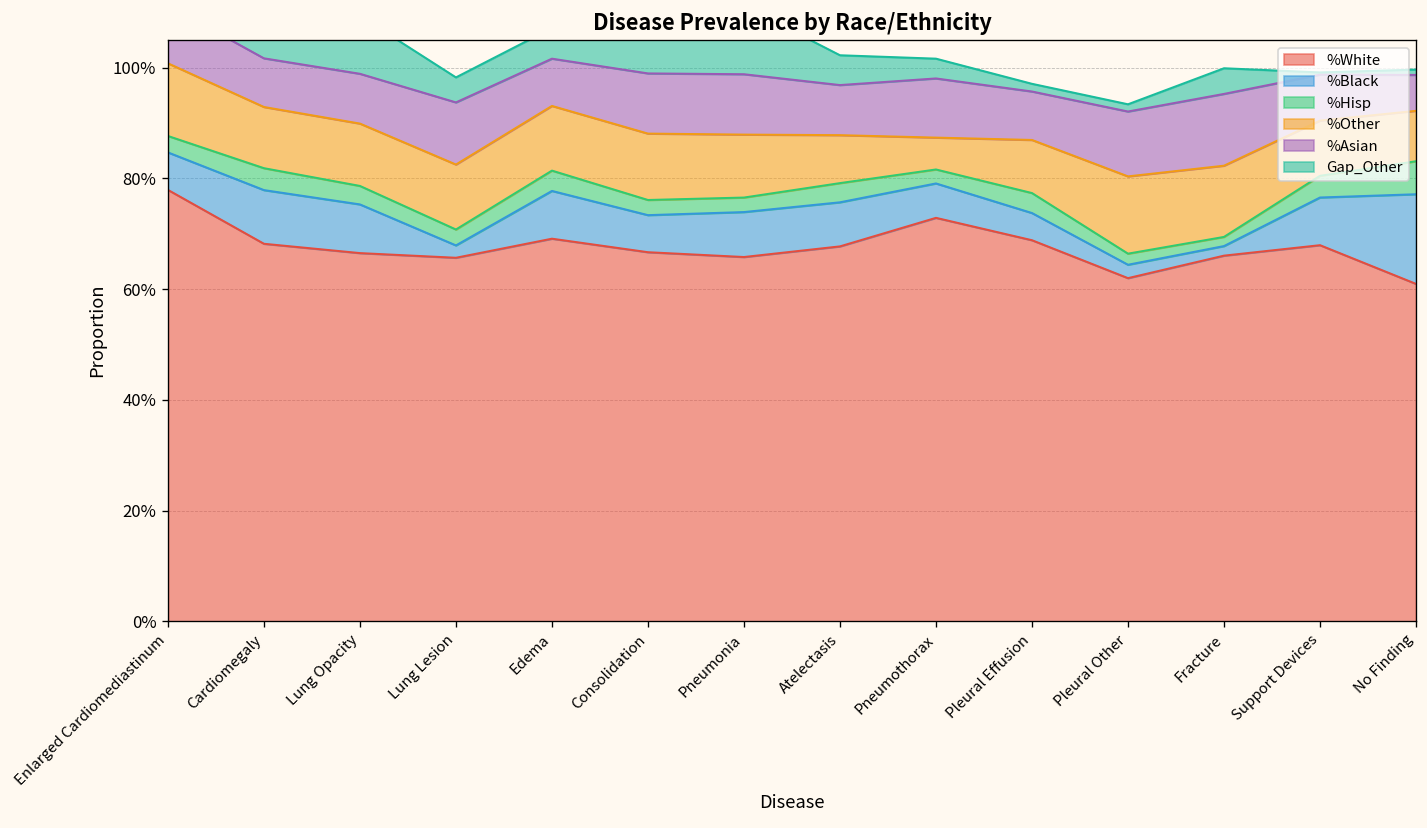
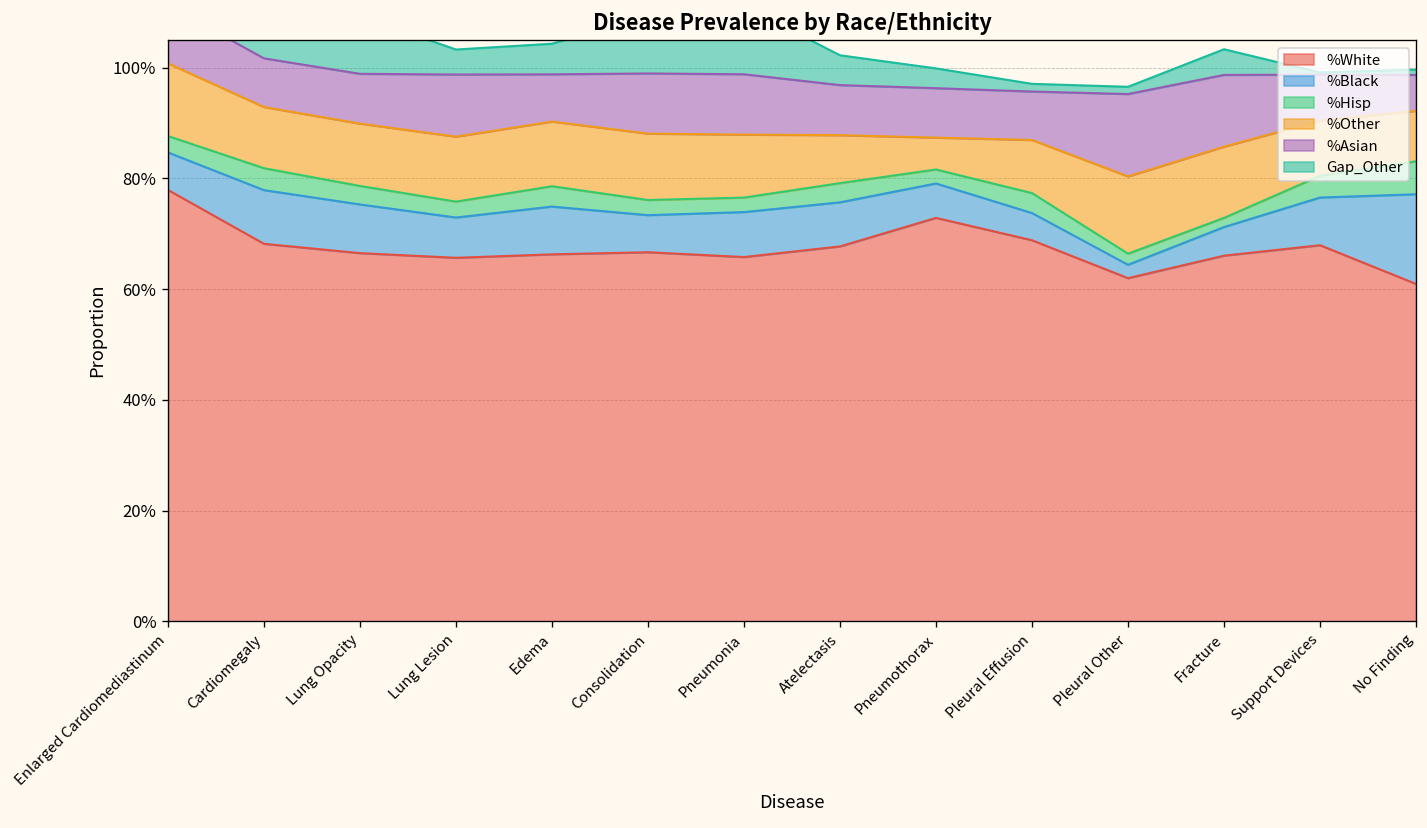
%Black, Lung Lesion: 2% -> 7%
%White, Edema: 69% -> 66%
%Asian, Pneumothorax: 11% -> 9%
%Asian, Pleural Other: 12% -> 15%
%Black, Fracture: 2% -> 5%
